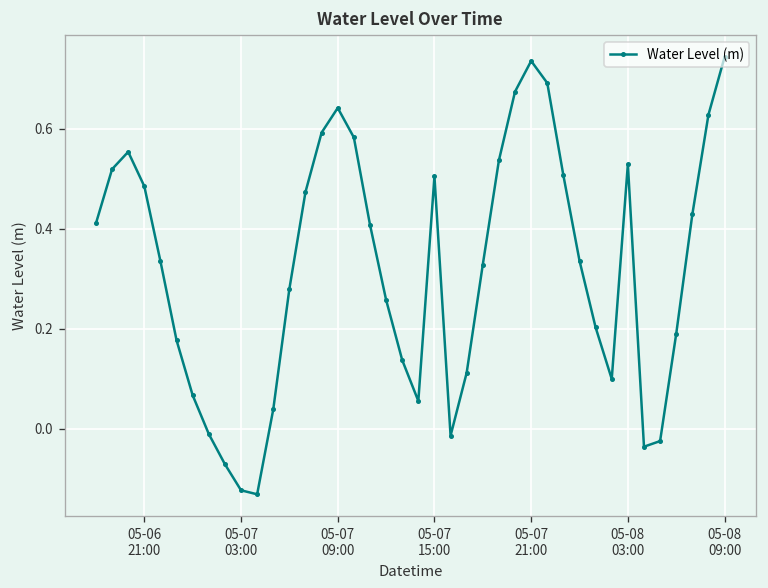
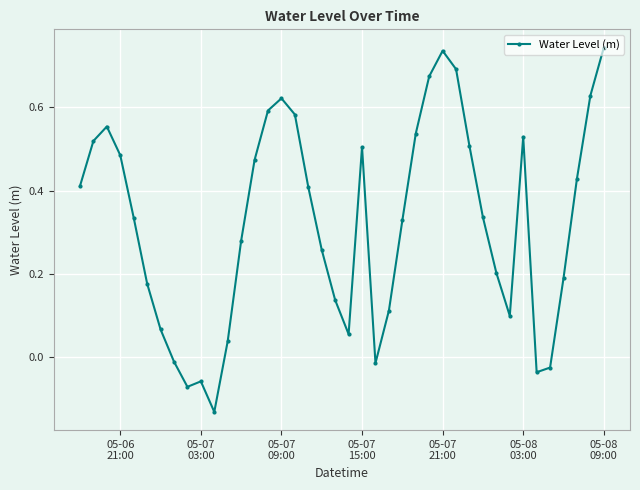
05-07 03:00: -0.12 -> -0.06
05-07 09:00: 0.64 -> 0.62
